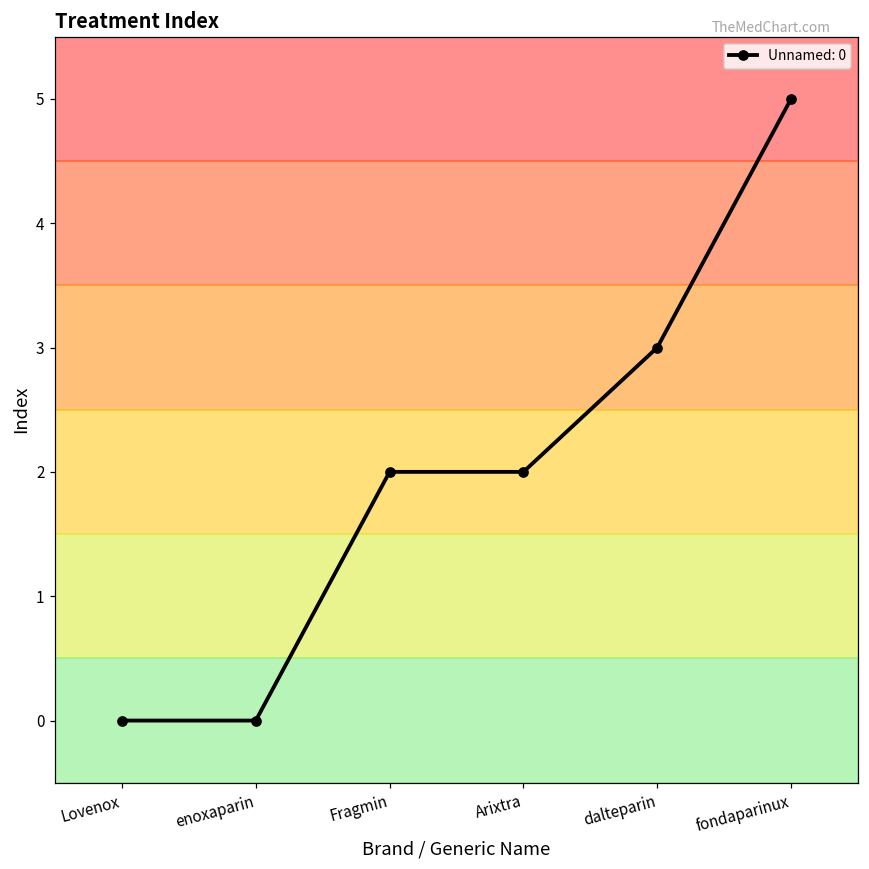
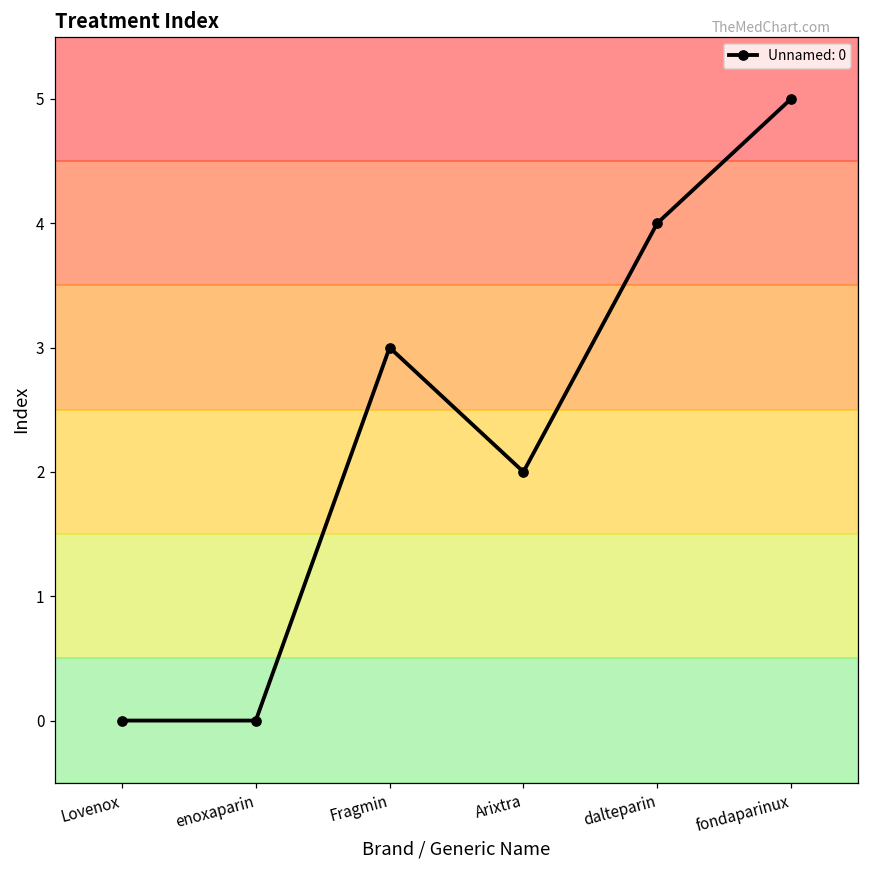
Fragmin: 2 -> 3
dalteparin: 3 -> 4
